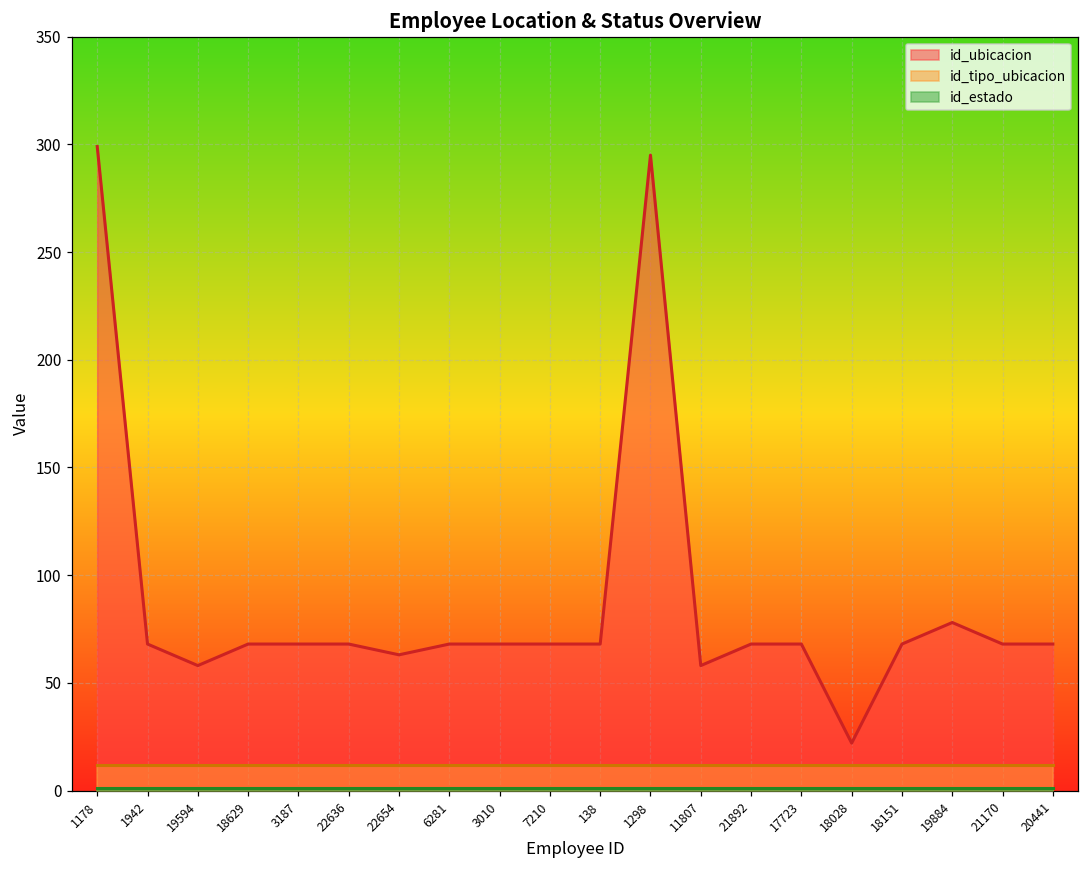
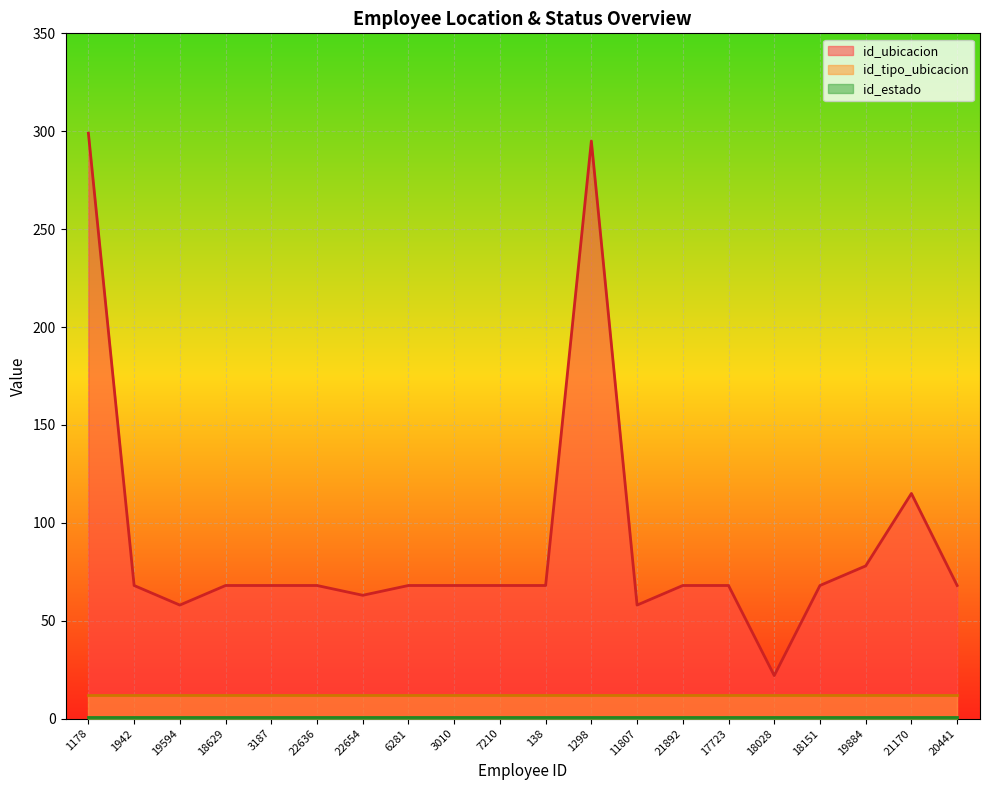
id_ubicacion, 21170: 68 -> 115
